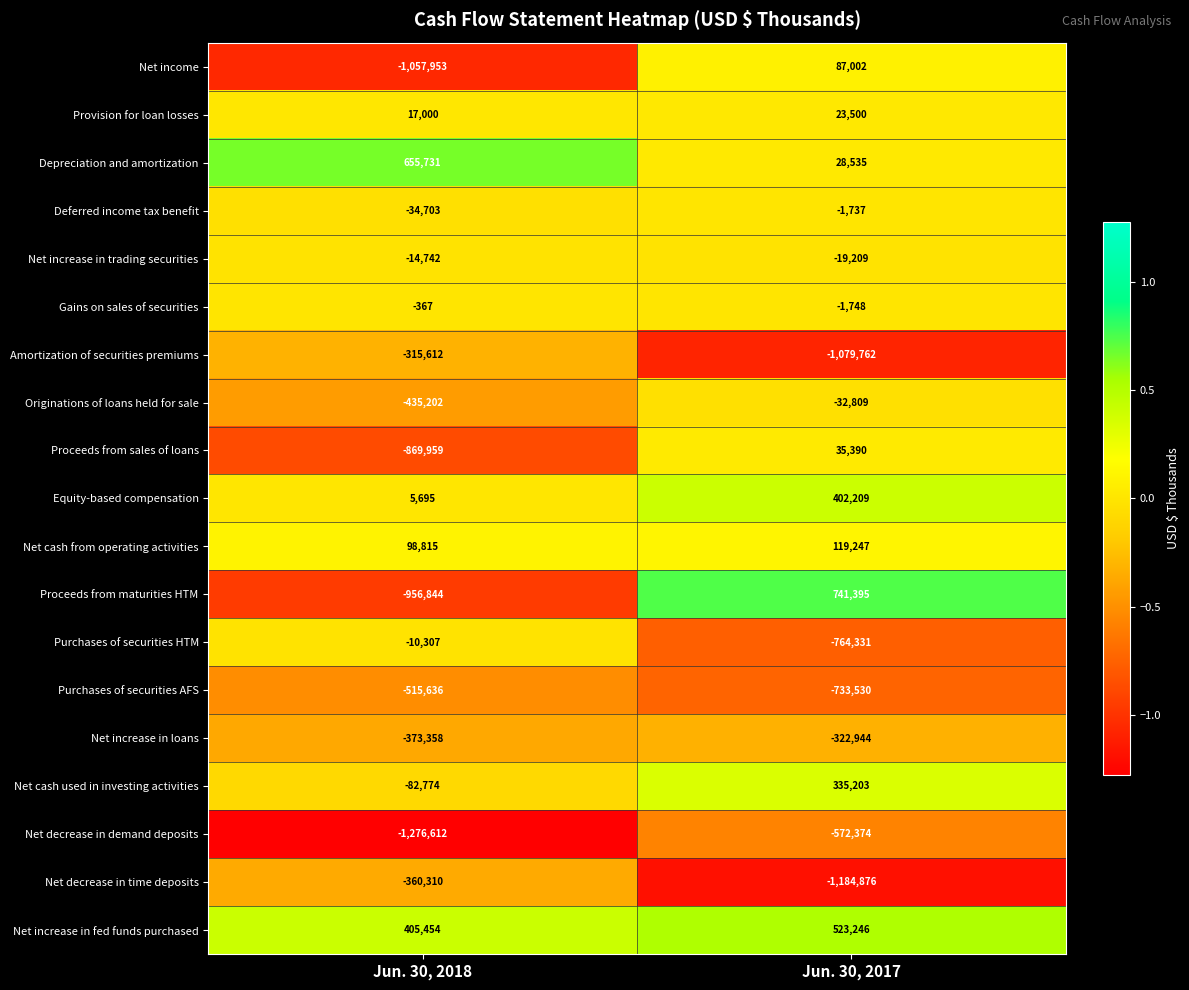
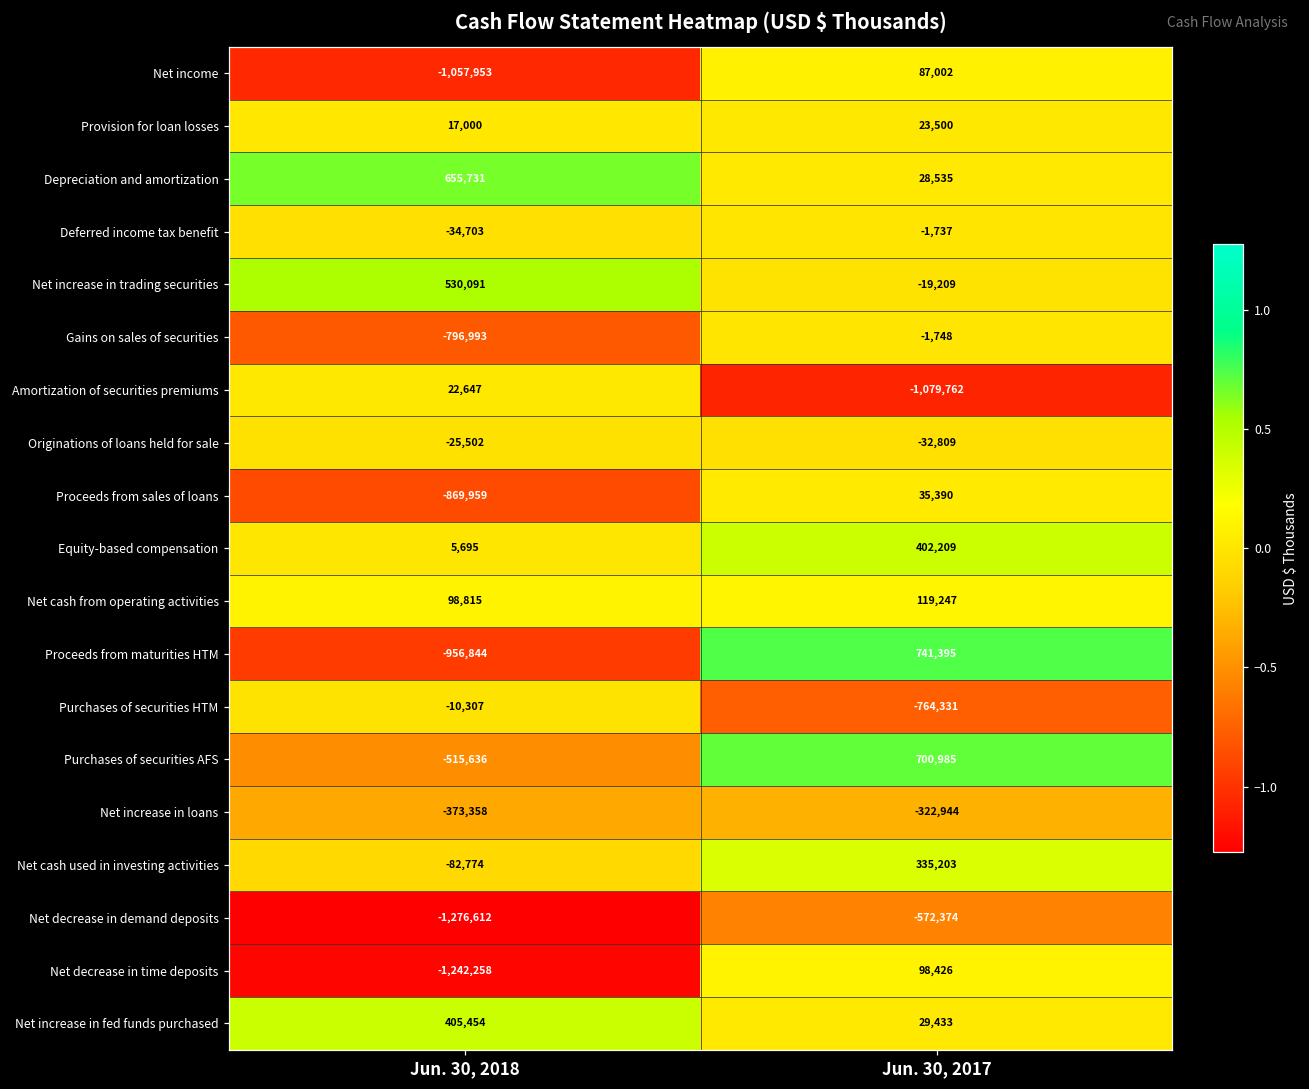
Net increase in trading securities, Jun. 30, 2018: -14,742 -> 530,091
Gains on sales of securities, Jun. 30, 2018: -367 -> -796,993
Amortization of securities premiums, Jun. 30, 2018: -315,612 -> 22,647
Originations of loans held for sale, Jun. 30, 2018: -435,202 -> -25,502
Purchases of securities AFS, Jun. 30, 2017: -733,530 -> 700,985
Net decrease in time deposits, Jun. 30, 2018: -360,310 -> -1,242,258
Net decrease in time deposits, Jun. 30, 2017: -1,184,876 -> 98,426
Net increase in fed funds purchased, Jun. 30, 2017: 523,246 -> 29,433
